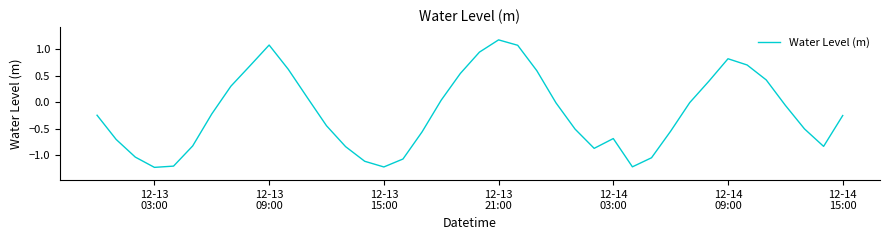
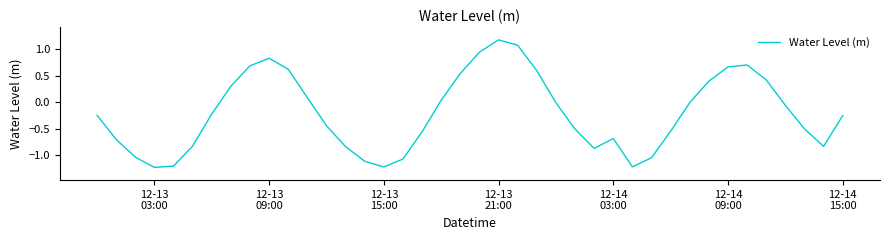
12-13 09:00: 1.1 -> 0.8
12-14 09:00: 0.8 -> 0.7
